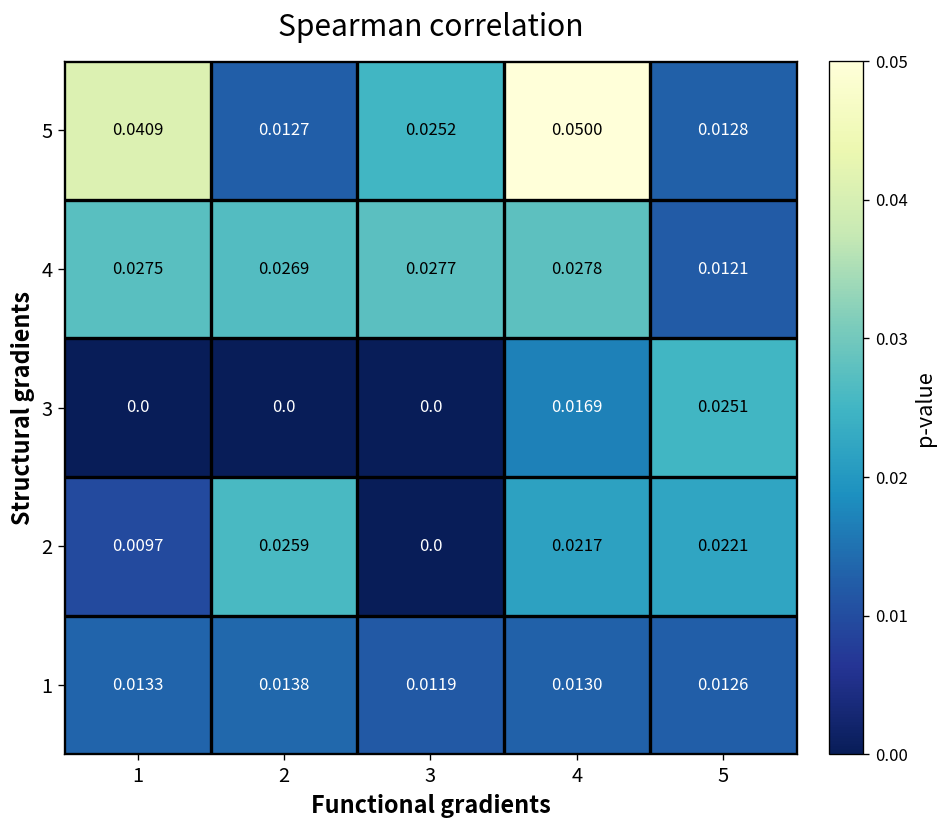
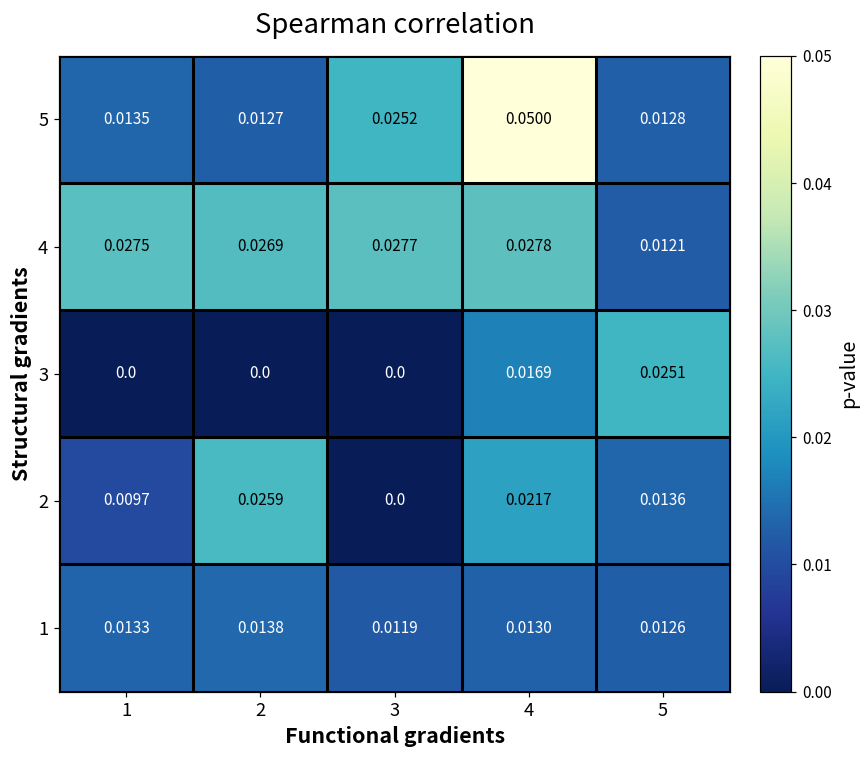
5, 1: 0.0409 -> 0.0135
2, 5: 0.0221 -> 0.0136
